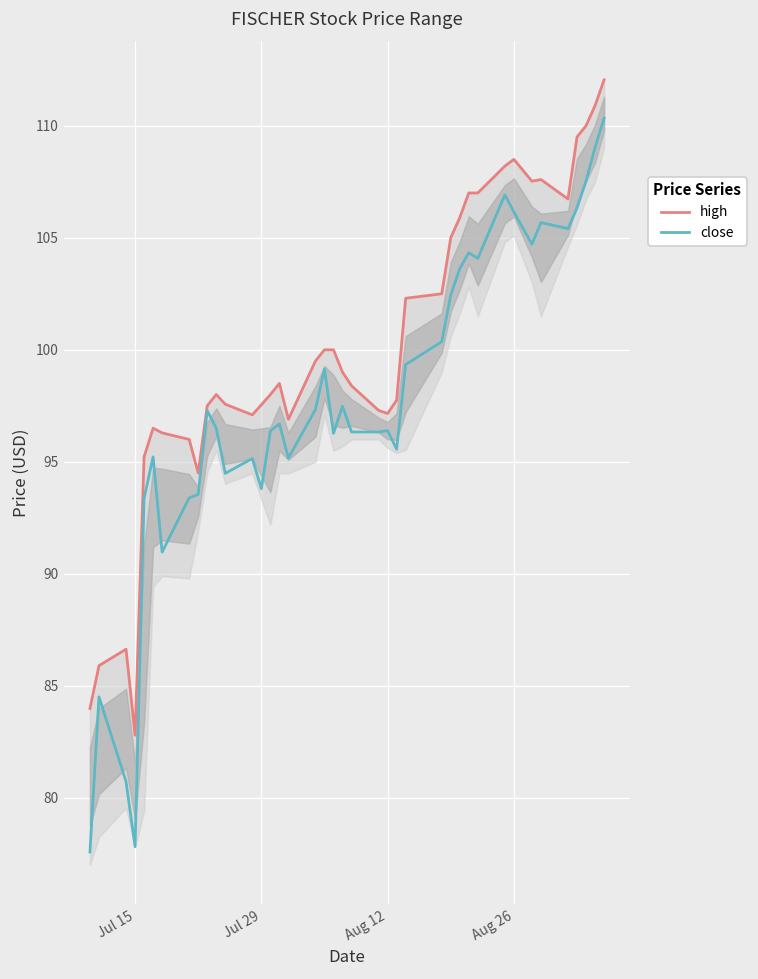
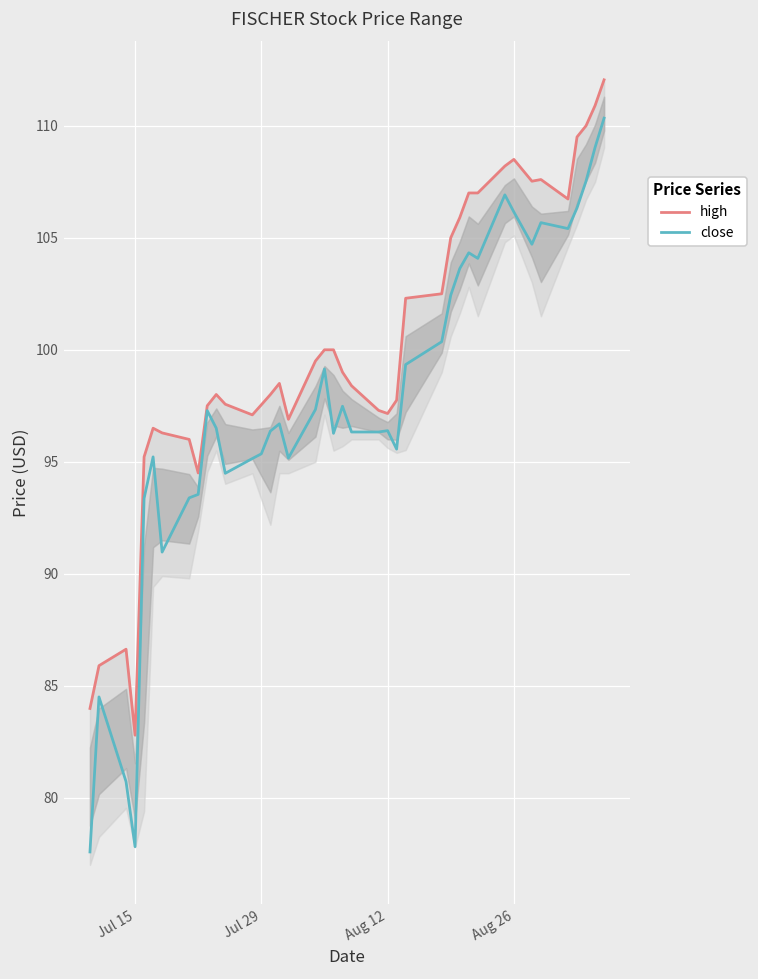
close, Jul 29: 93.8 -> 95.4
